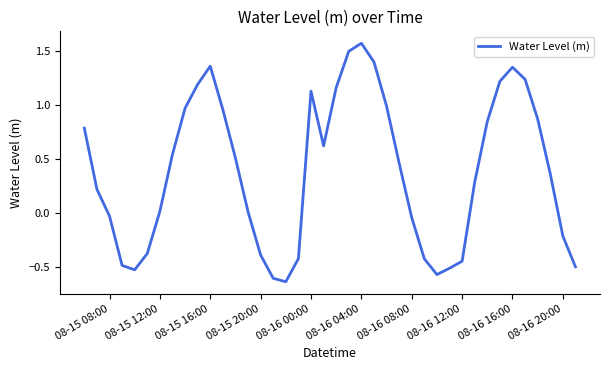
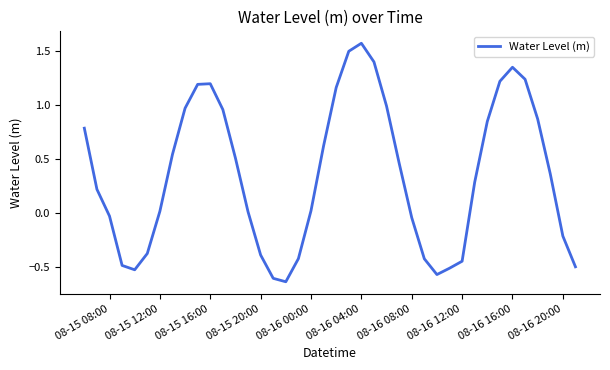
08-15 16:00: 1.36 -> 1.20
08-16 00:00: 1.13 -> 0.02
